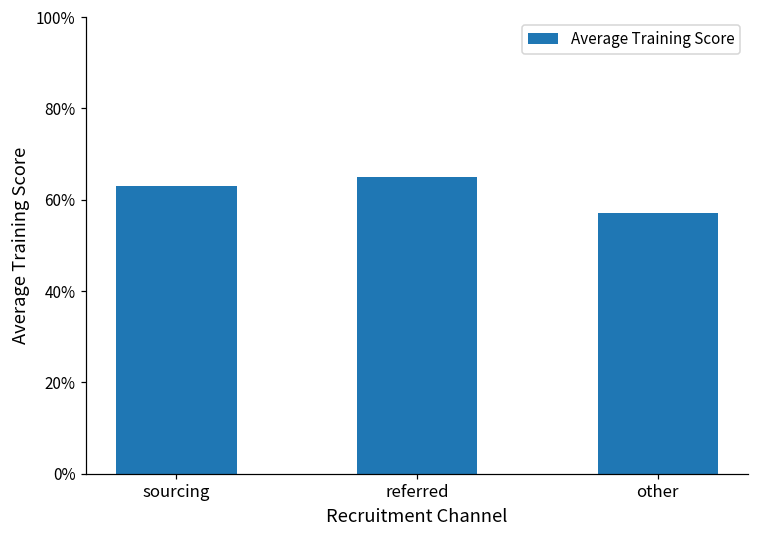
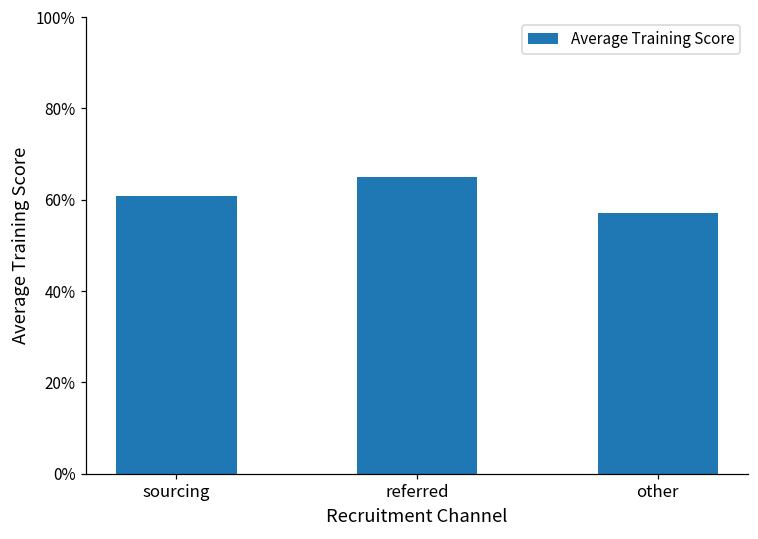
sourcing: 63% -> 61%
